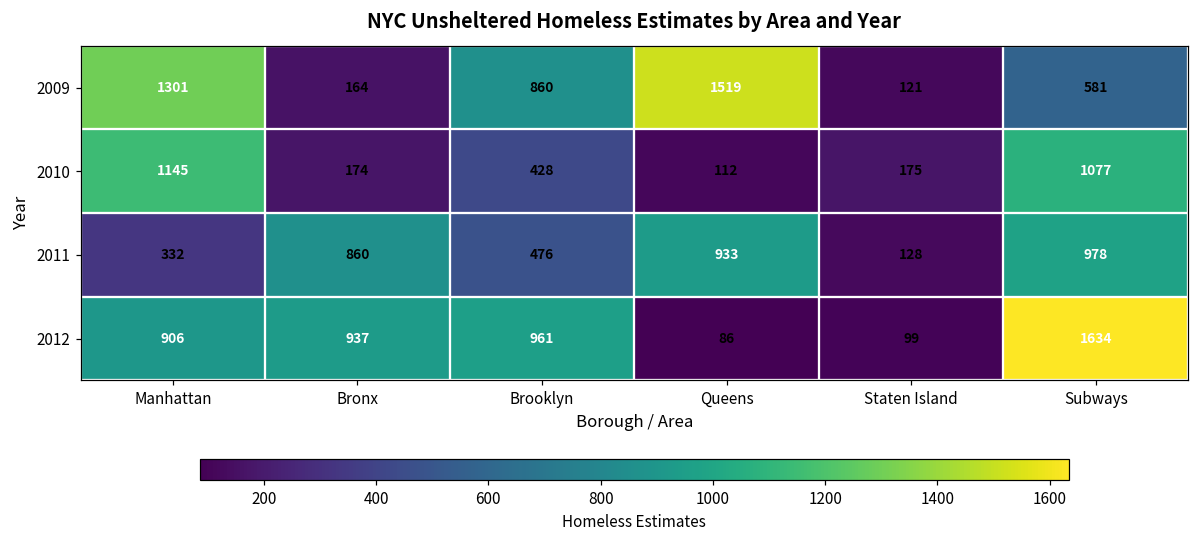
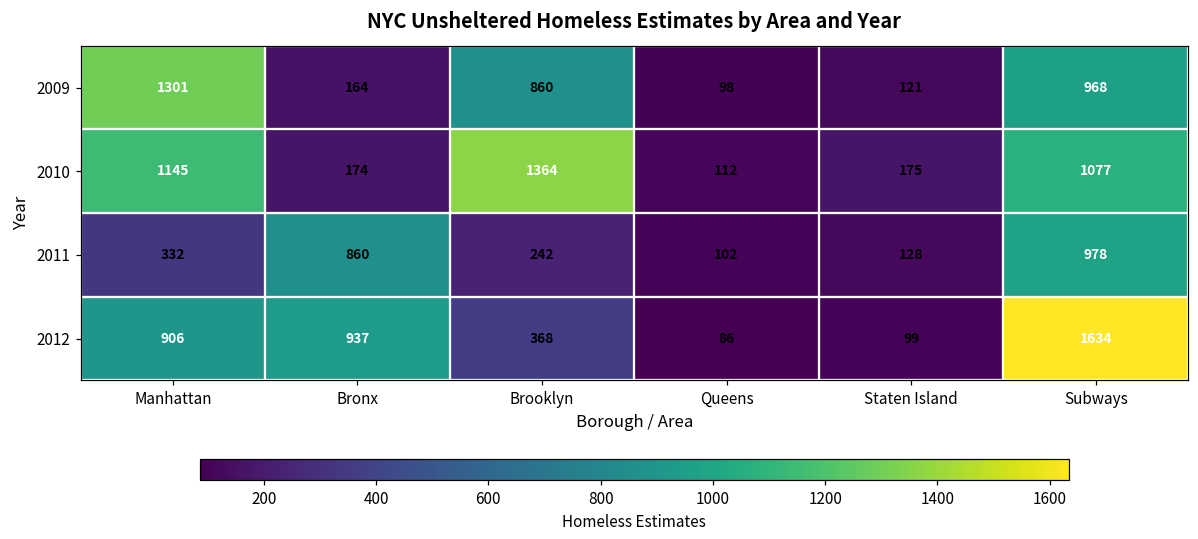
2009, Queens: 1519 -> 98
2009, Subways: 581 -> 968
2010, Brooklyn: 428 -> 1364
2011, Brooklyn: 476 -> 242
2011, Queens: 933 -> 102
2012, Brooklyn: 961 -> 368
